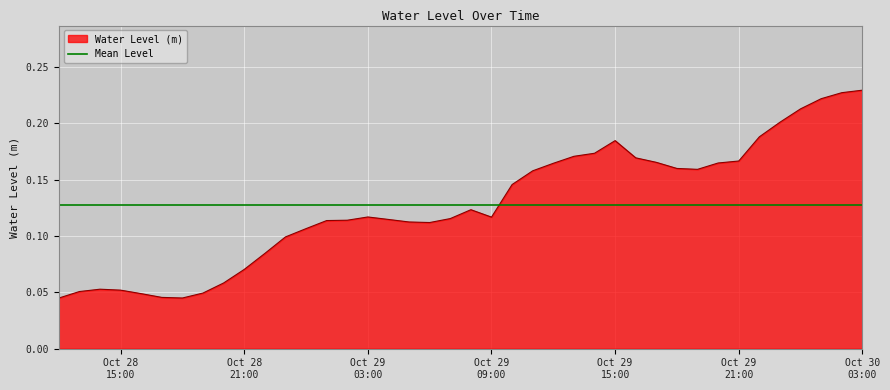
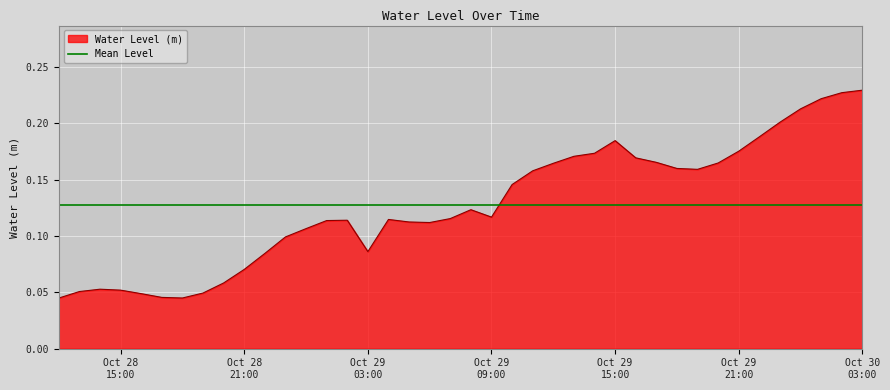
Oct 29 03:00: 0.117 -> 0.086
Oct 29 21:00: 0.167 -> 0.175
